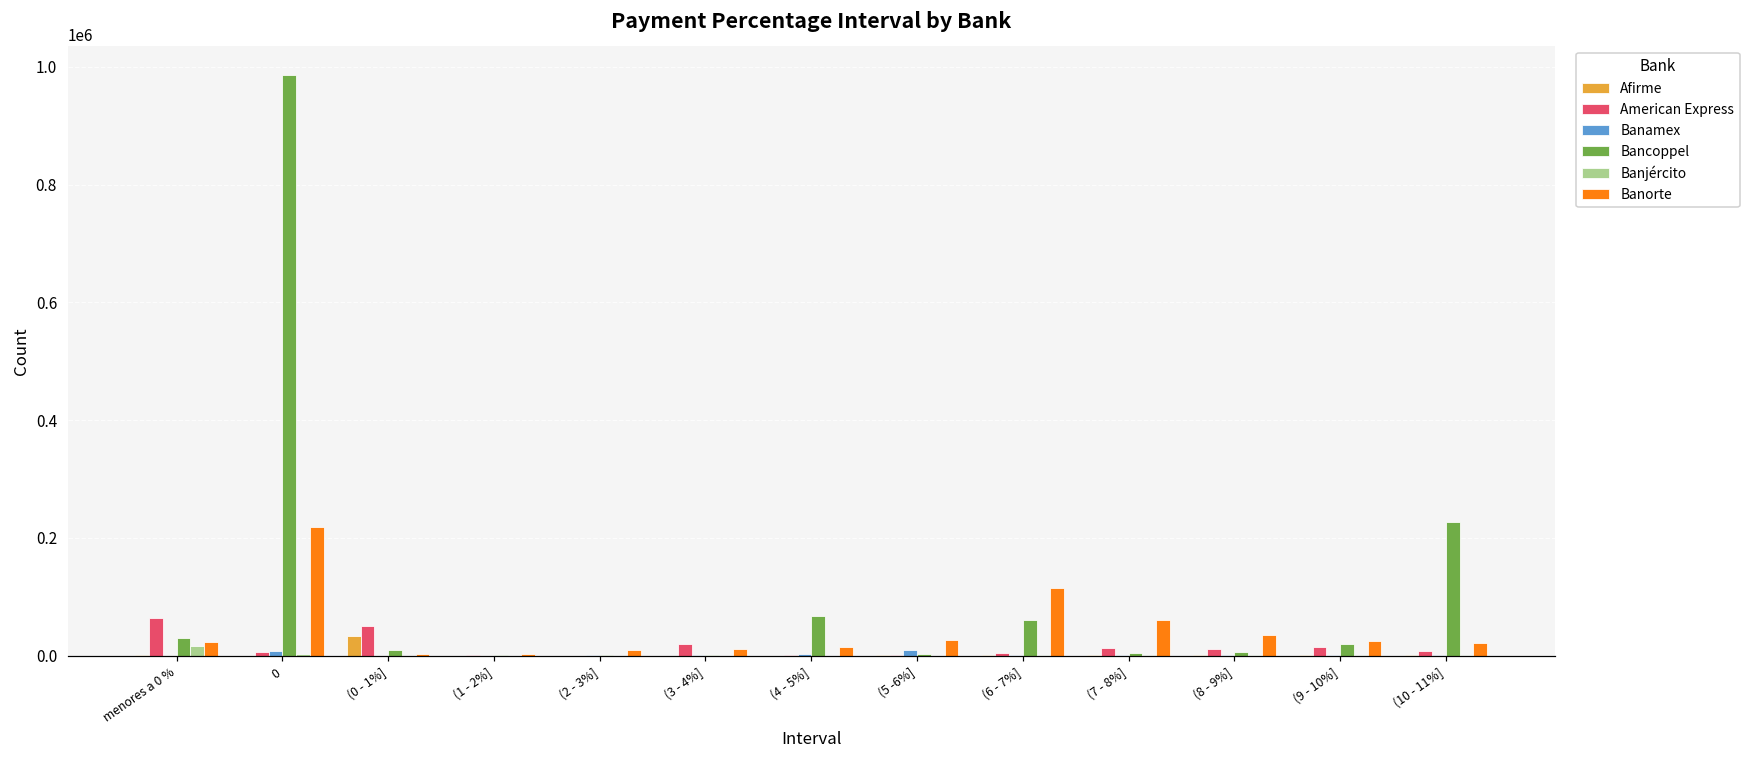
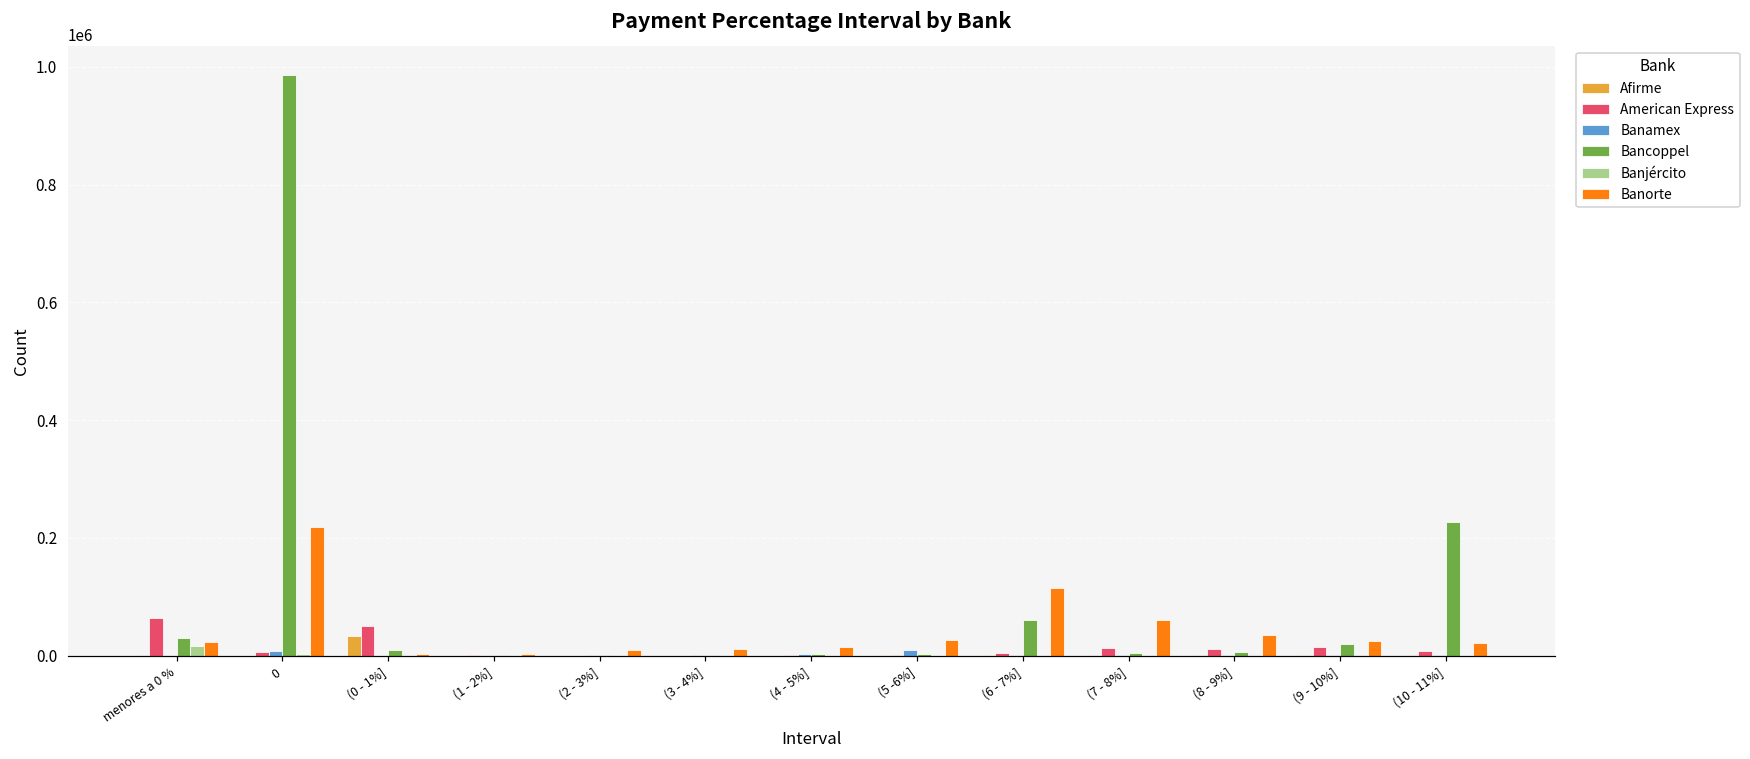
American Express, (3 - 4%]: 20000 -> 0
Bancoppel, (4 - 5%]: 70000 -> 0
